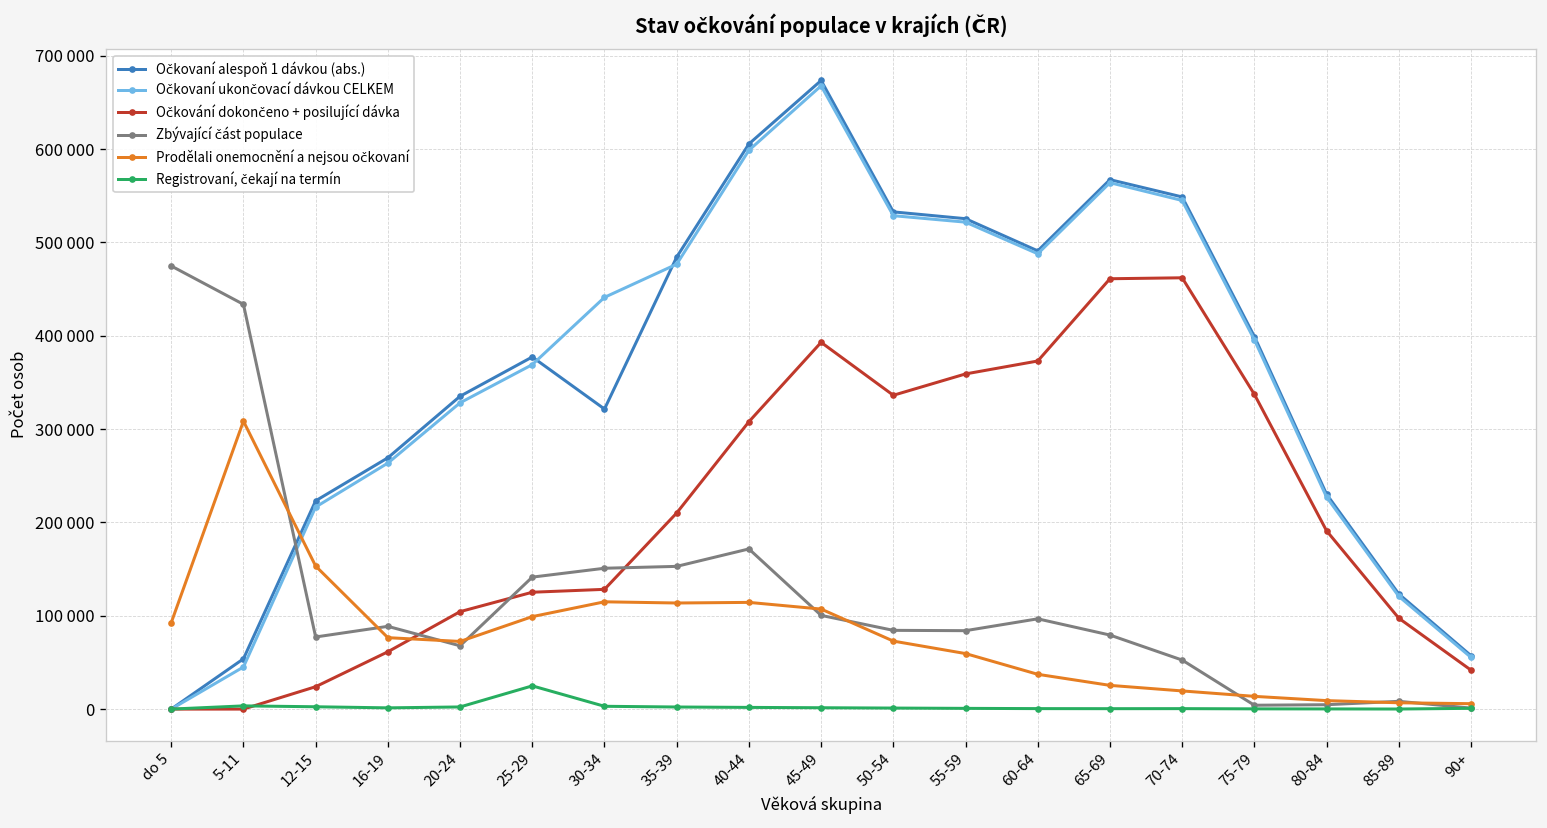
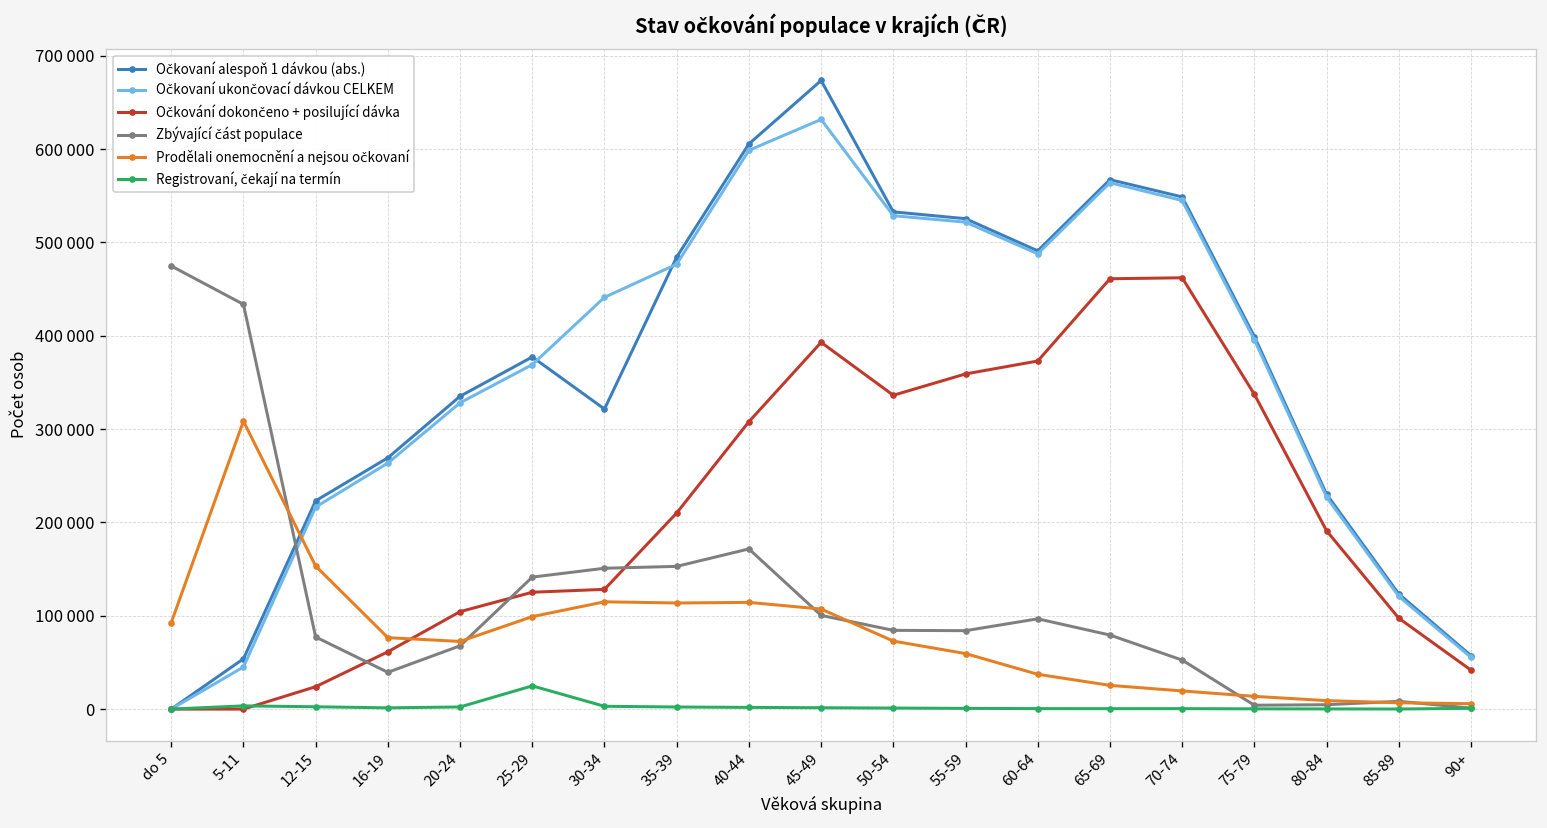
Zbývající část populace, 16-19: 90000 -> 40000
Očkovaní ukončovací dávkou CELKEM, 45-49: 670000 -> 630000
